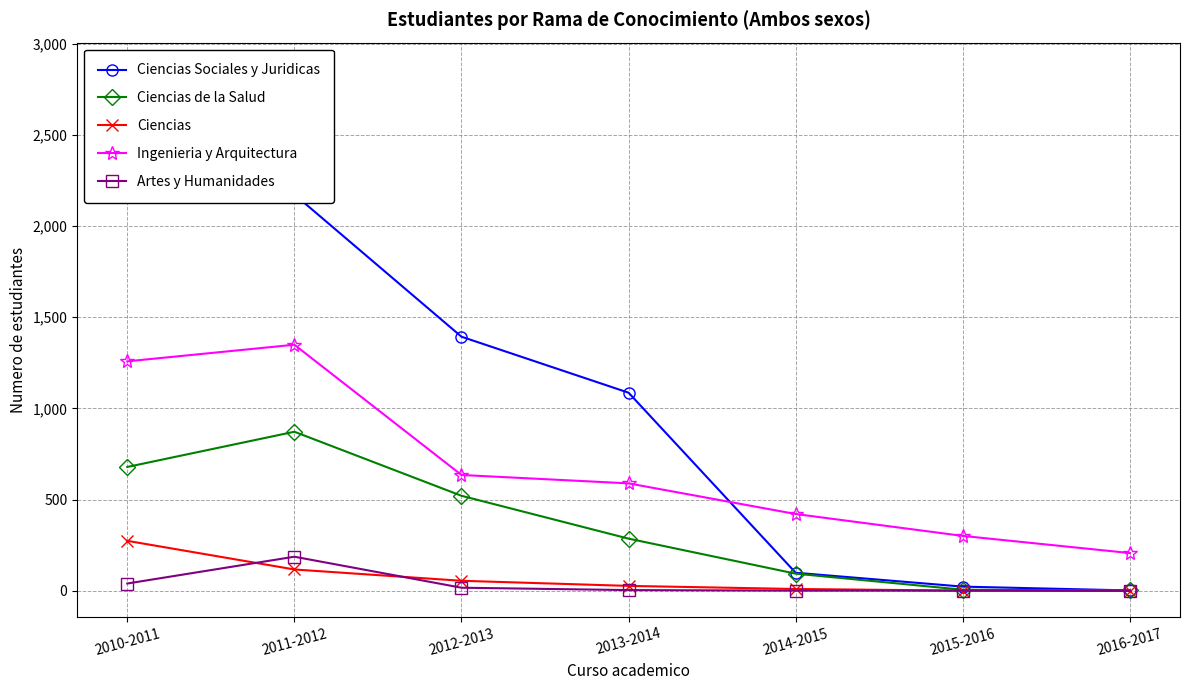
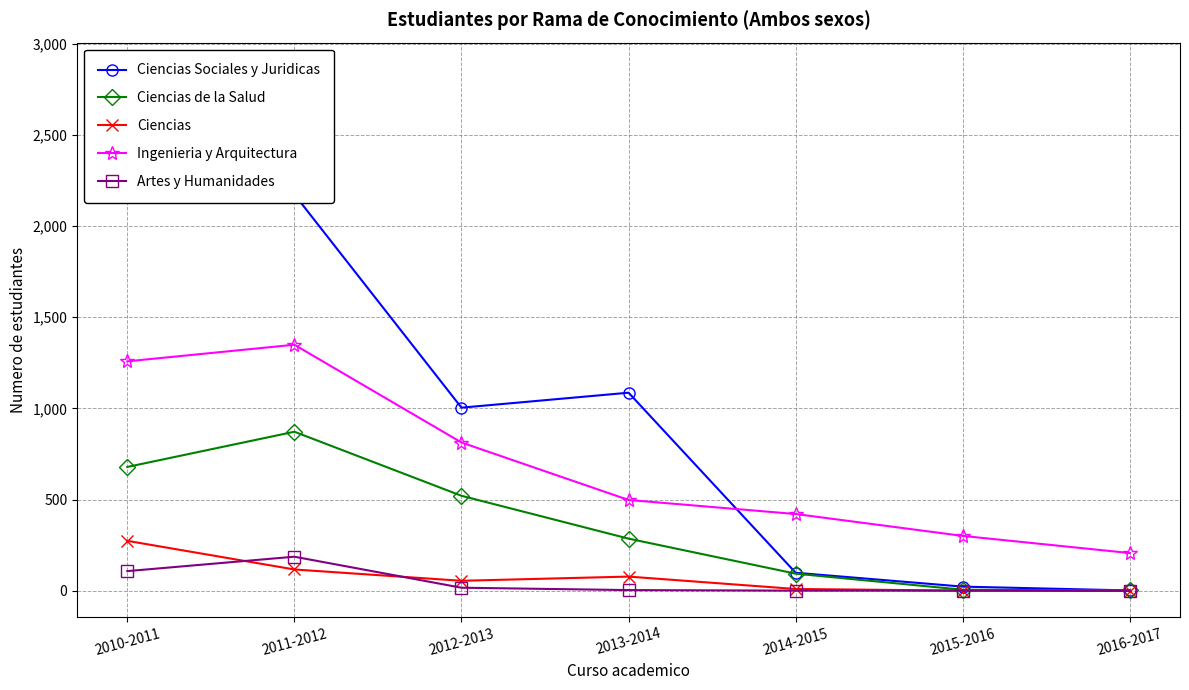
Artes y Humanidades, 2010-2011: 40 -> 110
Ciencias Sociales y Juridicas, 2012-2013: 1,390 -> 1,000
Ingenieria y Arquitectura, 2012-2013: 640 -> 810
Ciencias, 2013-2014: 30 -> 80
Ingenieria y Arquitectura, 2013-2014: 590 -> 500
